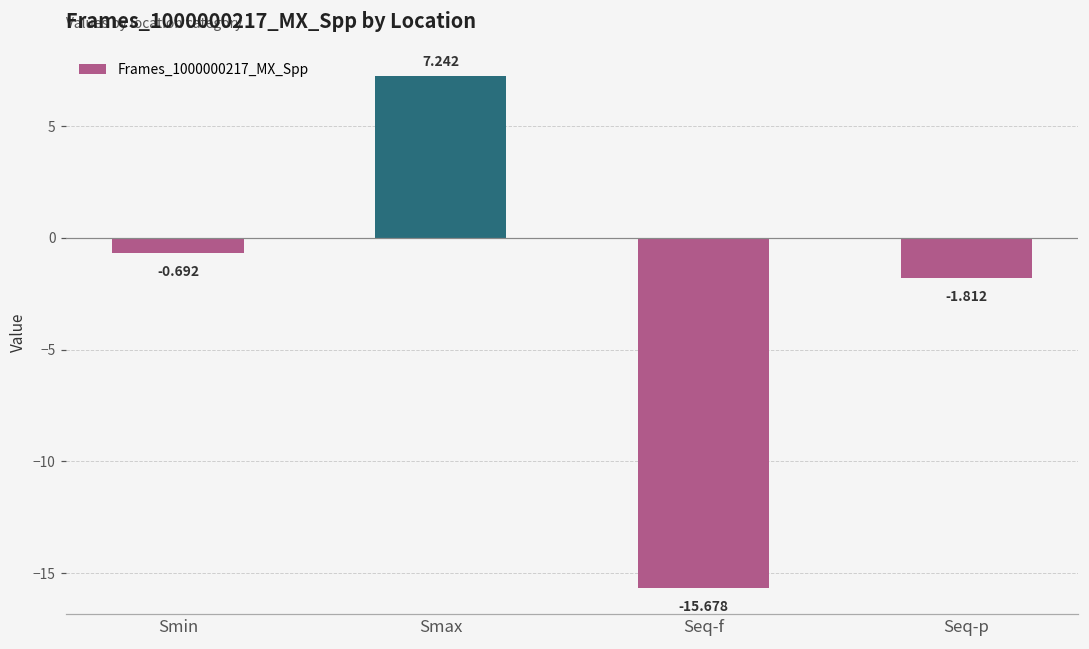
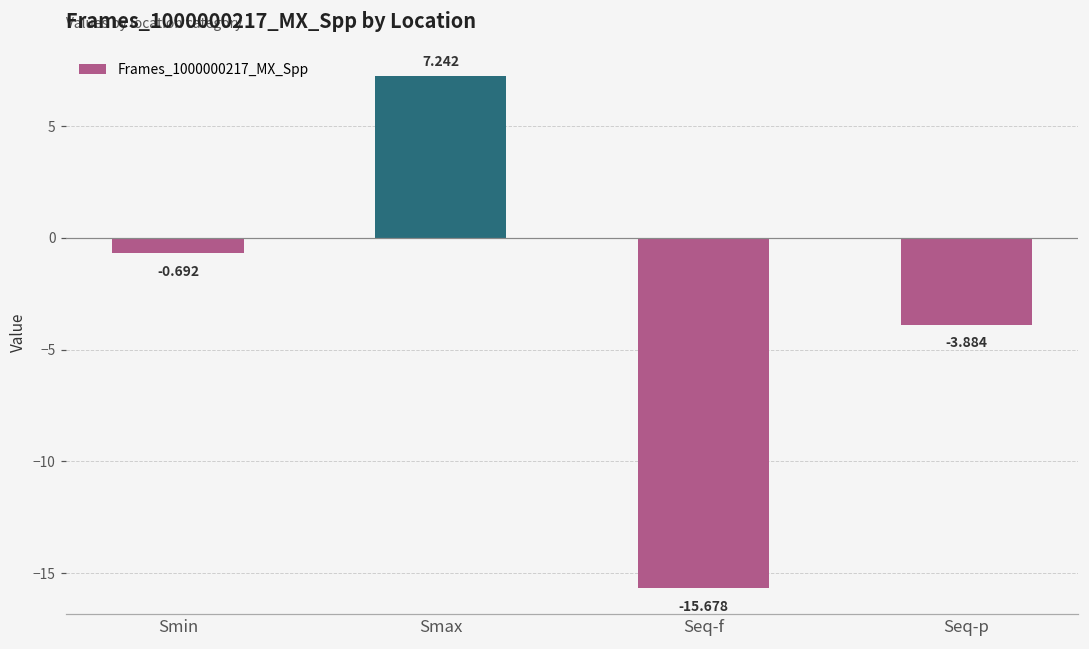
Seq-p: -1.812 -> -3.884
